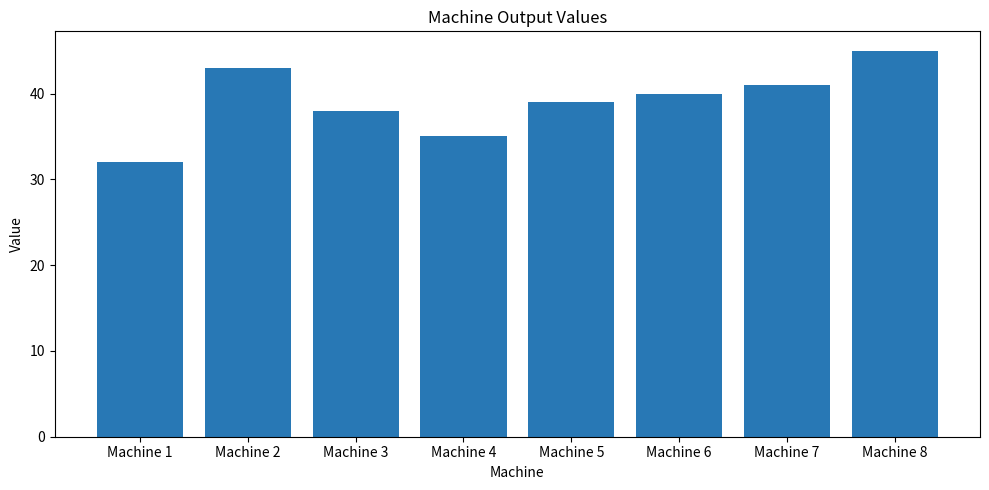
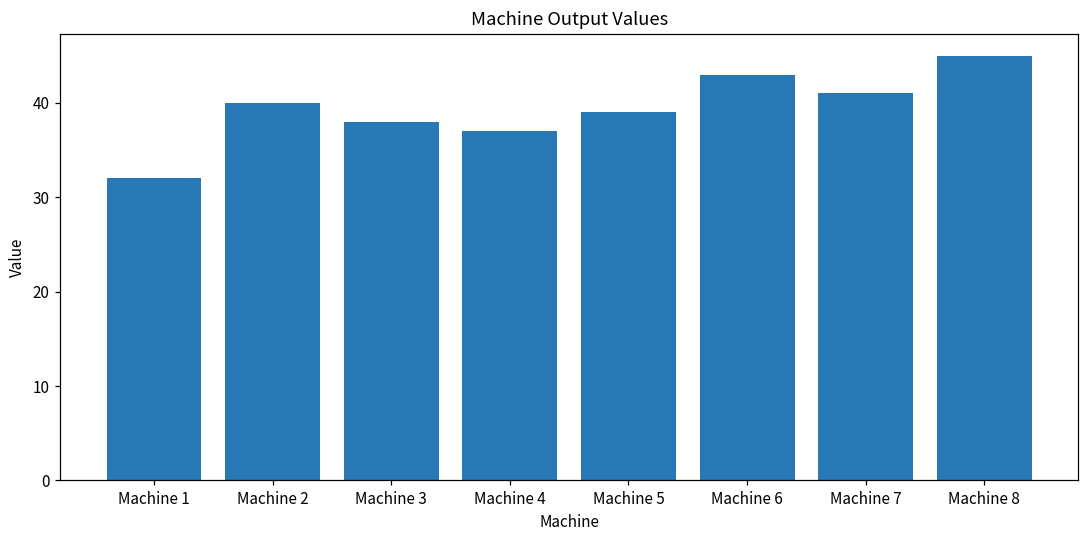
Machine 2: 43 -> 40
Machine 4: 35 -> 37
Machine 6: 40 -> 43
